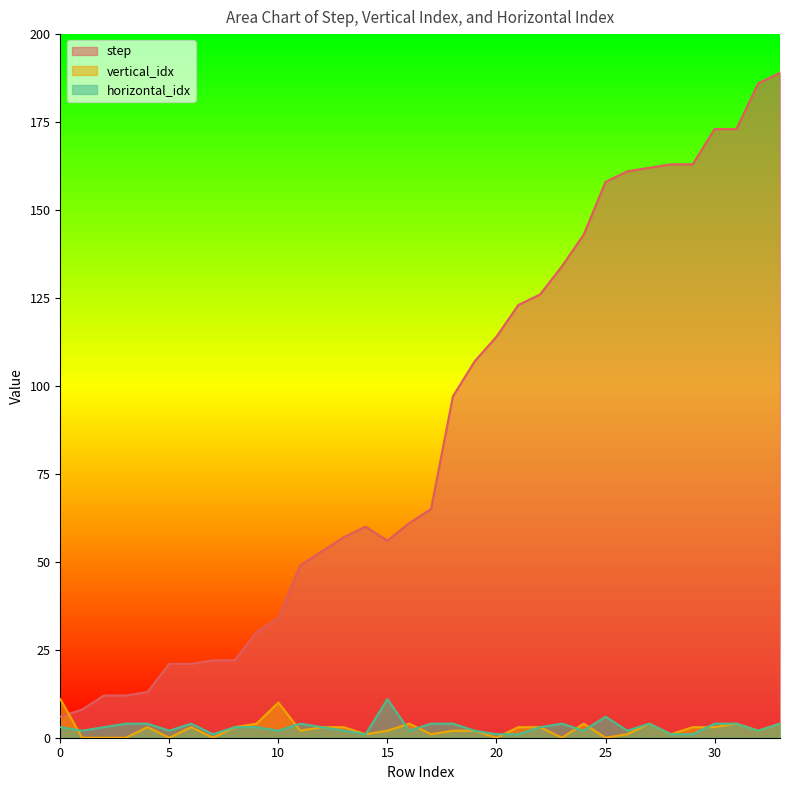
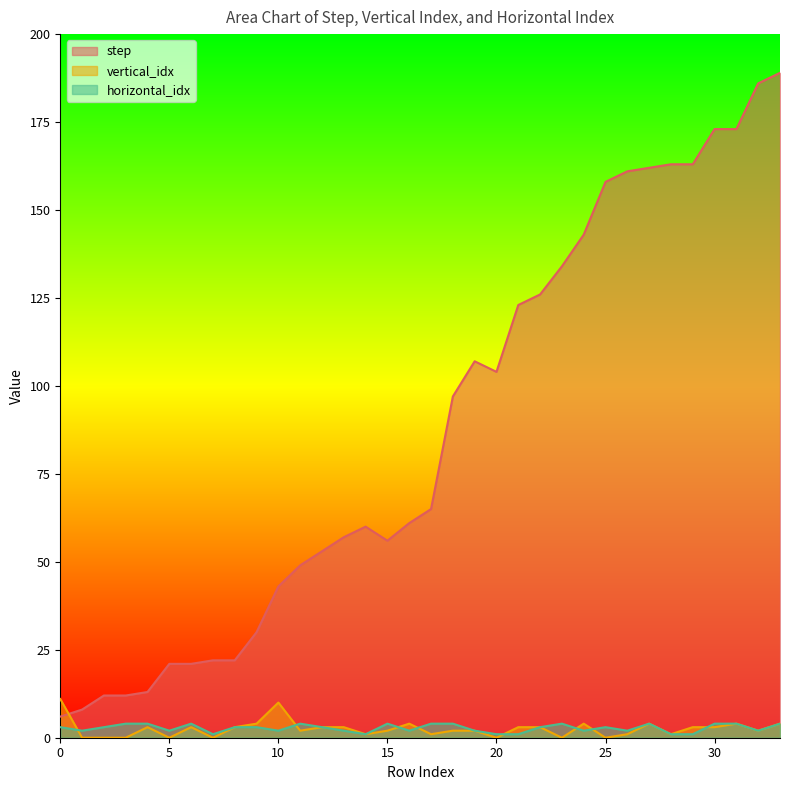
step, 10: 34 -> 43
horizontal_idx, 15: 11 -> 4
step, 20: 114 -> 104
horizontal_idx, 25: 6 -> 3
